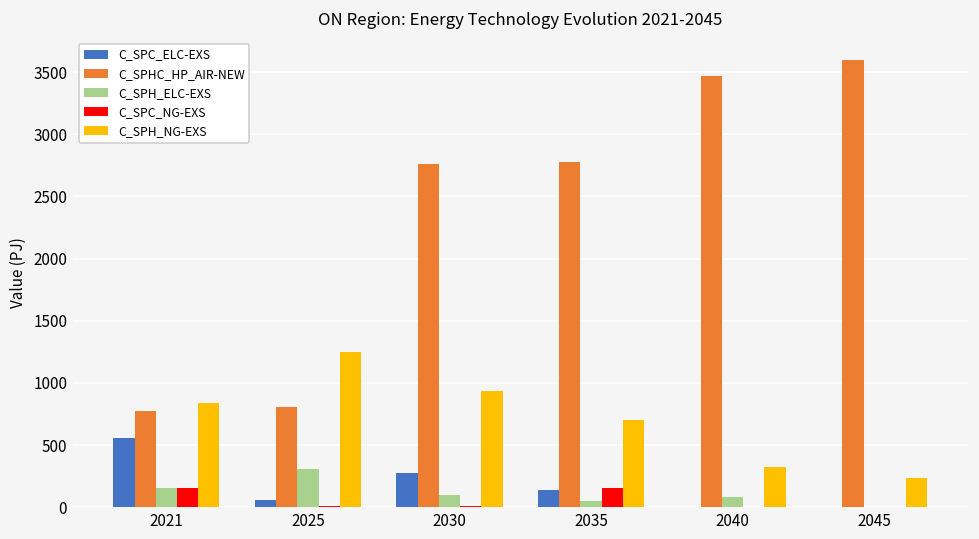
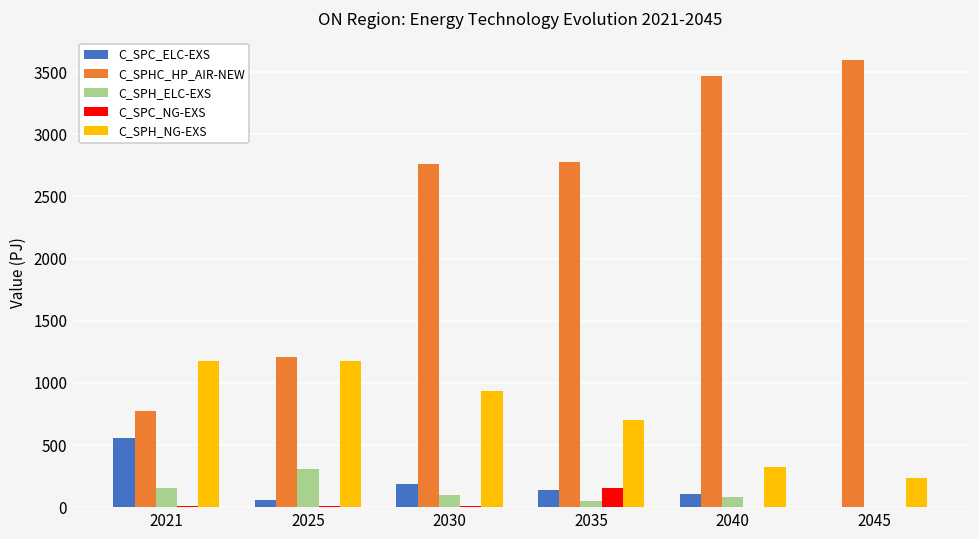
C_SPC_NG-EXS, 2021: 160 -> 10
C_SPH_NG-EXS, 2021: 840 -> 1170
C_SPHC_HP_AIR-NEW, 2025: 810 -> 1210
C_SPH_NG-EXS, 2025: 1250 -> 1170
C_SPC_ELC-EXS, 2030: 280 -> 190
C_SPC_ELC-EXS, 2040: 0 -> 100
